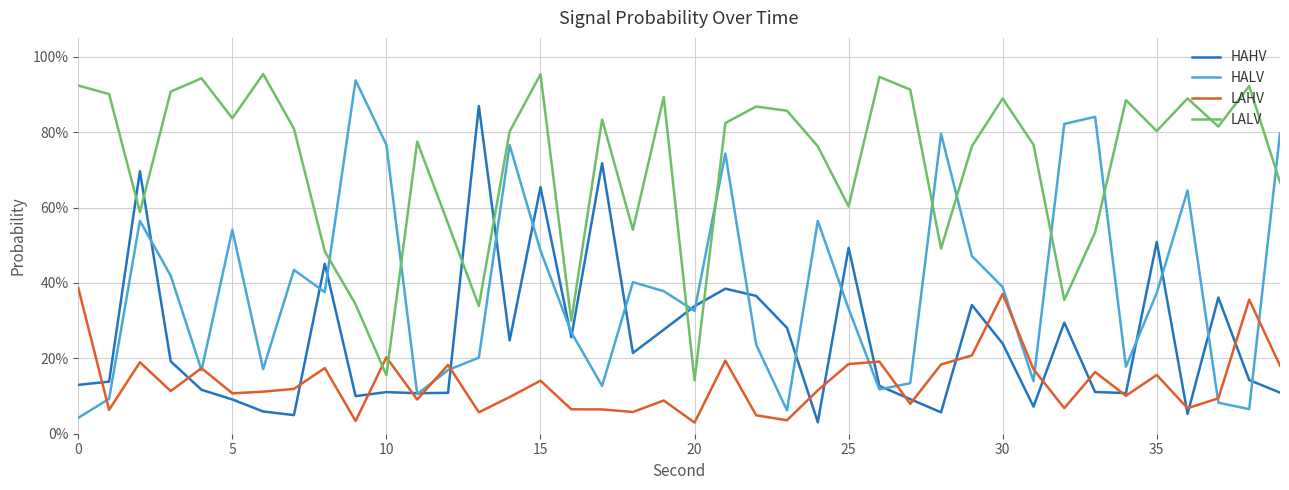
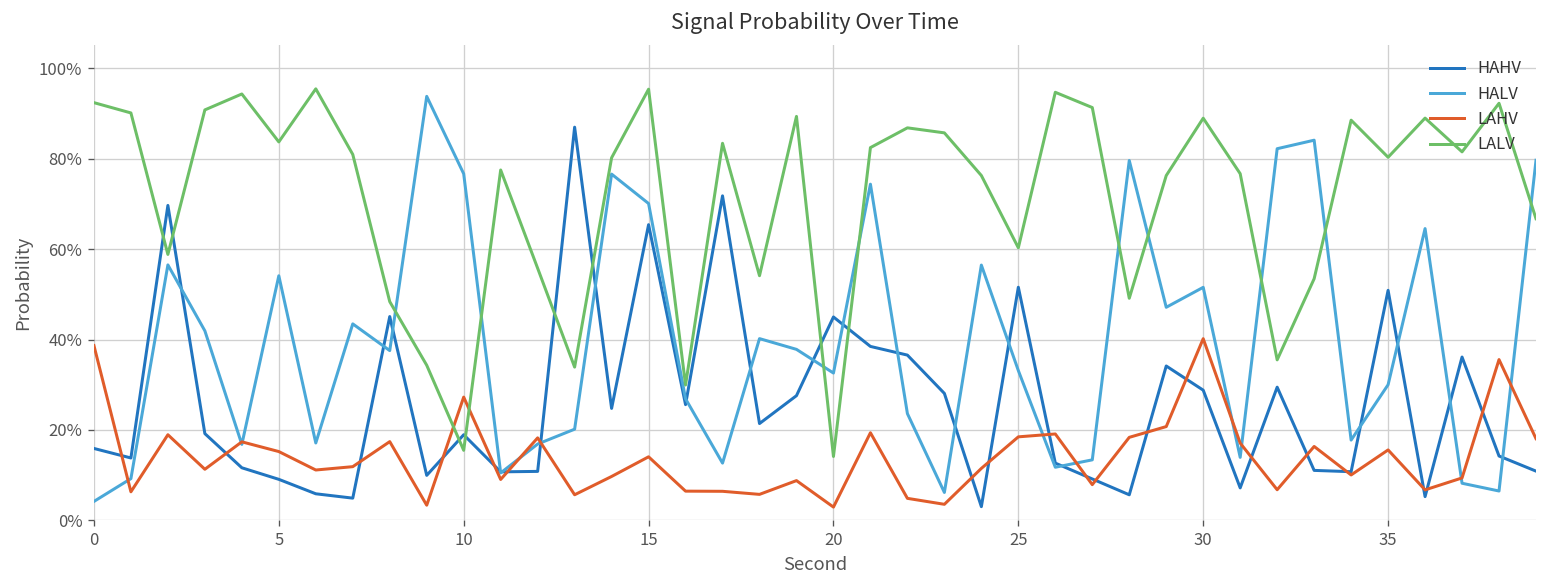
HAHV, 0: 13% -> 16%
LAHV, 5: 11% -> 15%
HAHV, 10: 11% -> 19%
LAHV, 10: 20% -> 27%
HALV, 15: 49% -> 70%
HAHV, 20: 34% -> 45%
HAHV, 25: 49% -> 52%
HAHV, 30: 24% -> 29%
HALV, 30: 39% -> 52%
LAHV, 30: 37% -> 40%
HALV, 35: 37% -> 30%
